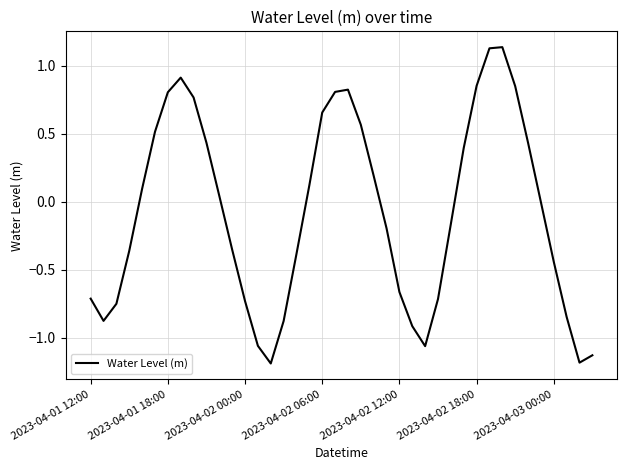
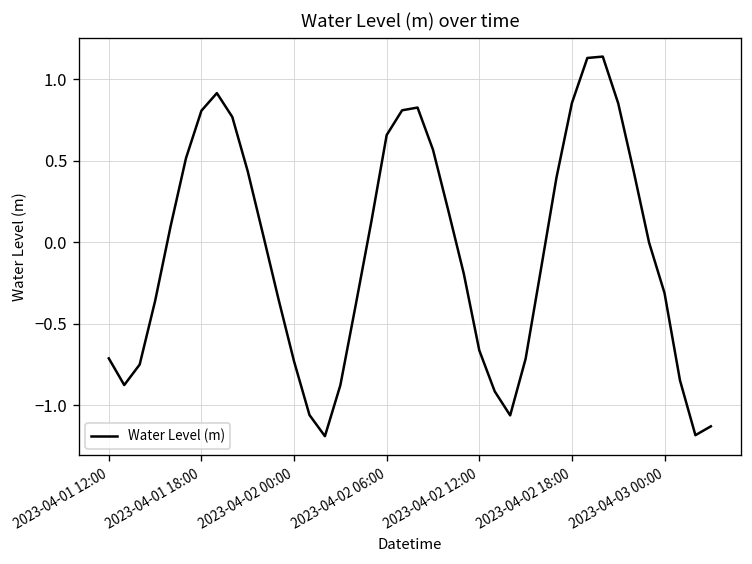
2023-04-03 00:00: -0.44 -> -0.31
